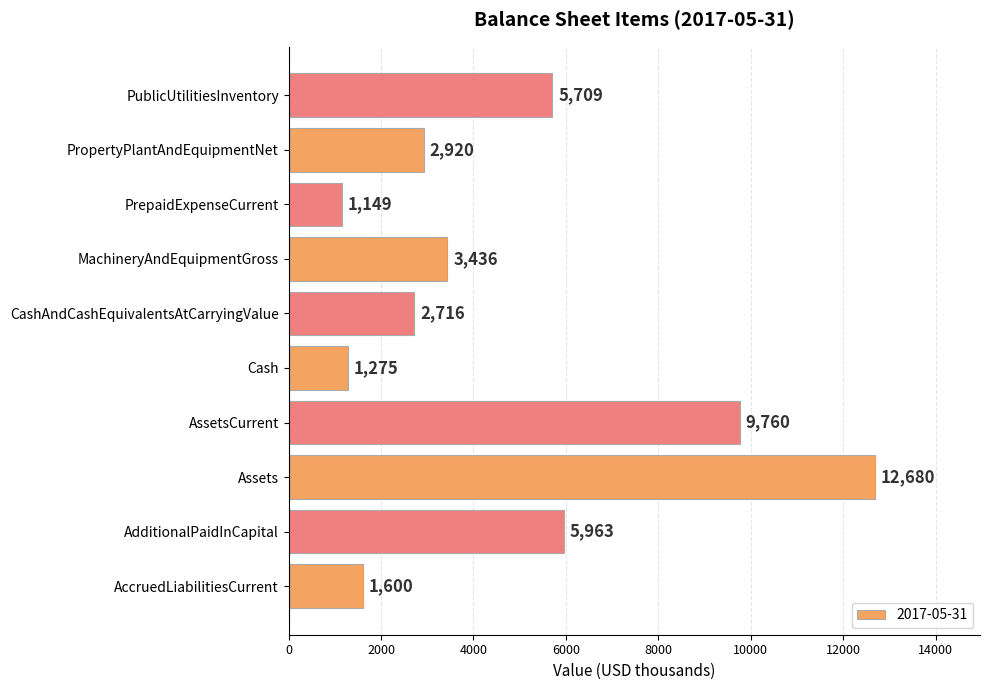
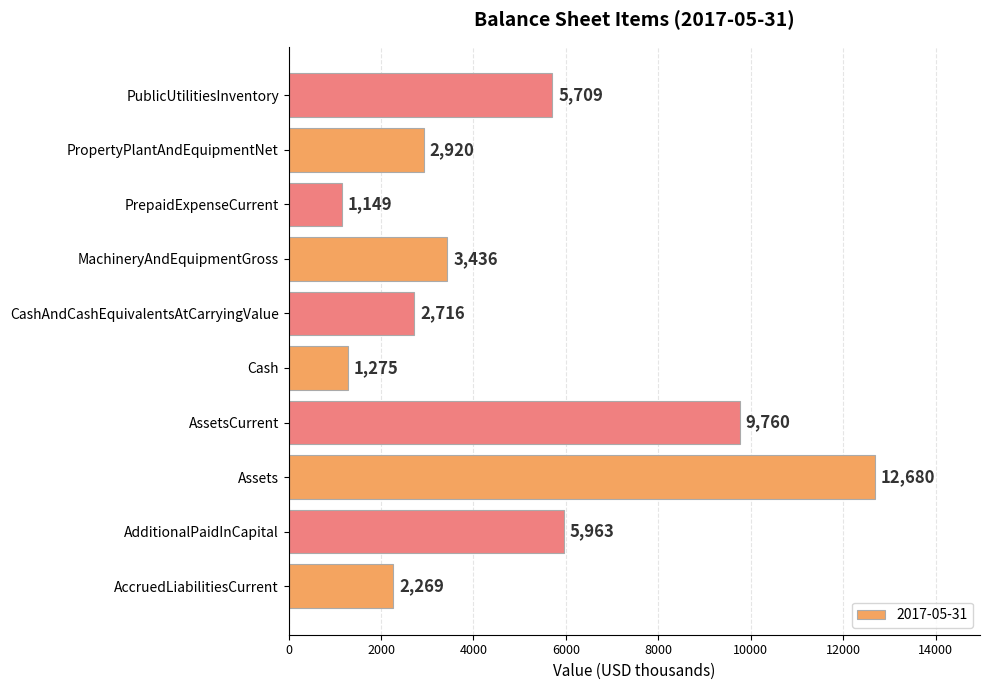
AccruedLiabilitiesCurrent: 1,600 -> 2,269
